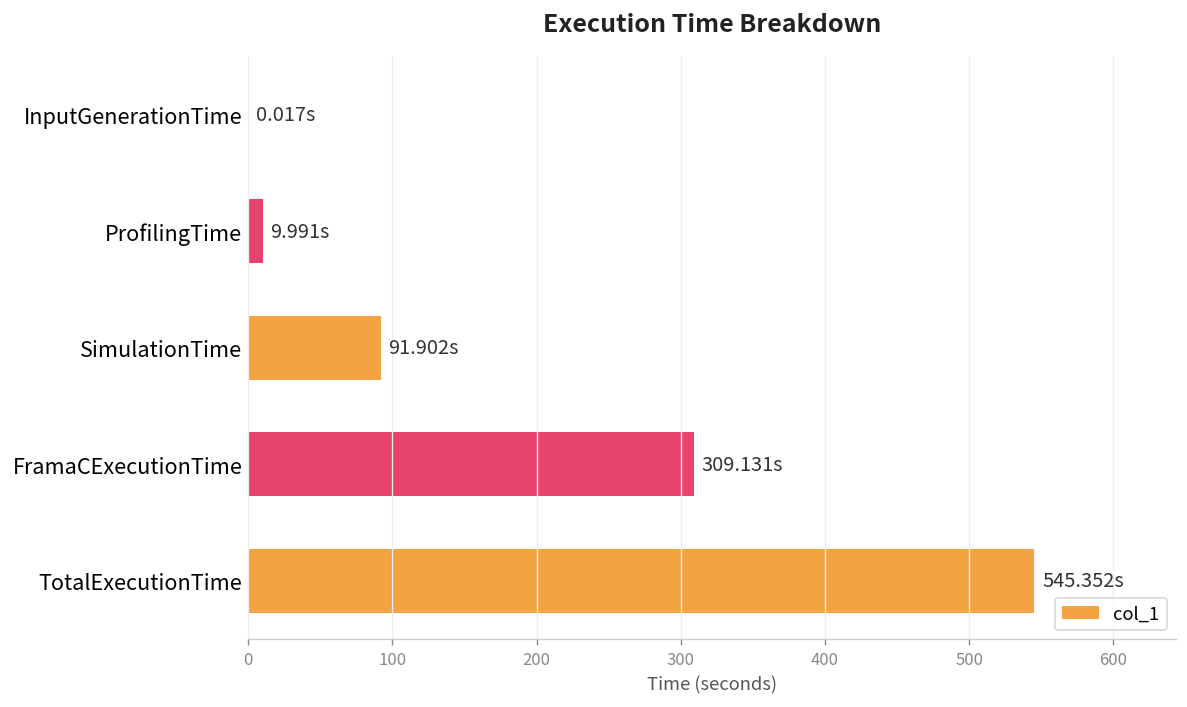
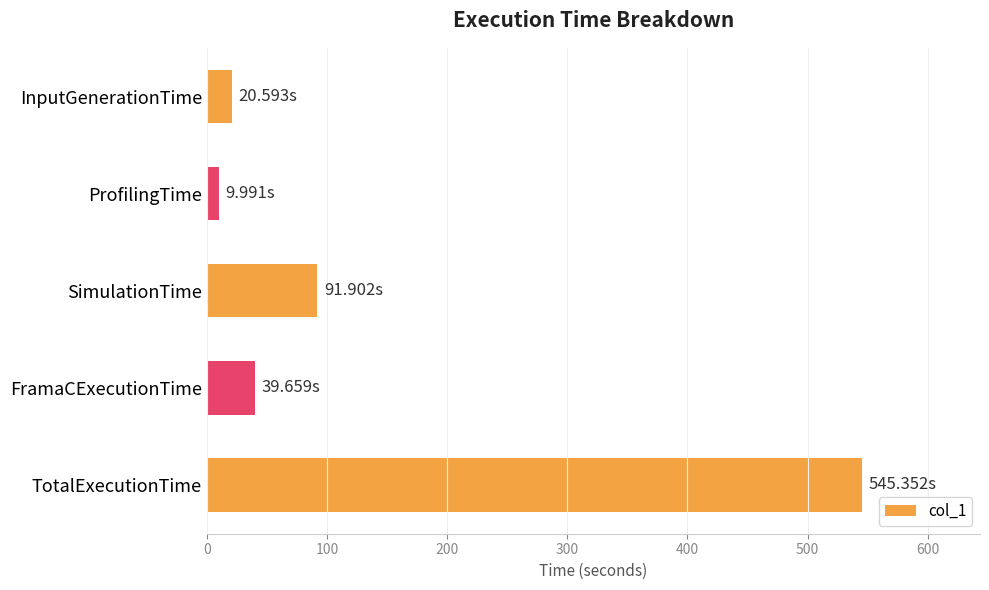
InputGenerationTime: 0.017s -> 20.593s
FramaCExecutionTime: 309.131s -> 39.659s
